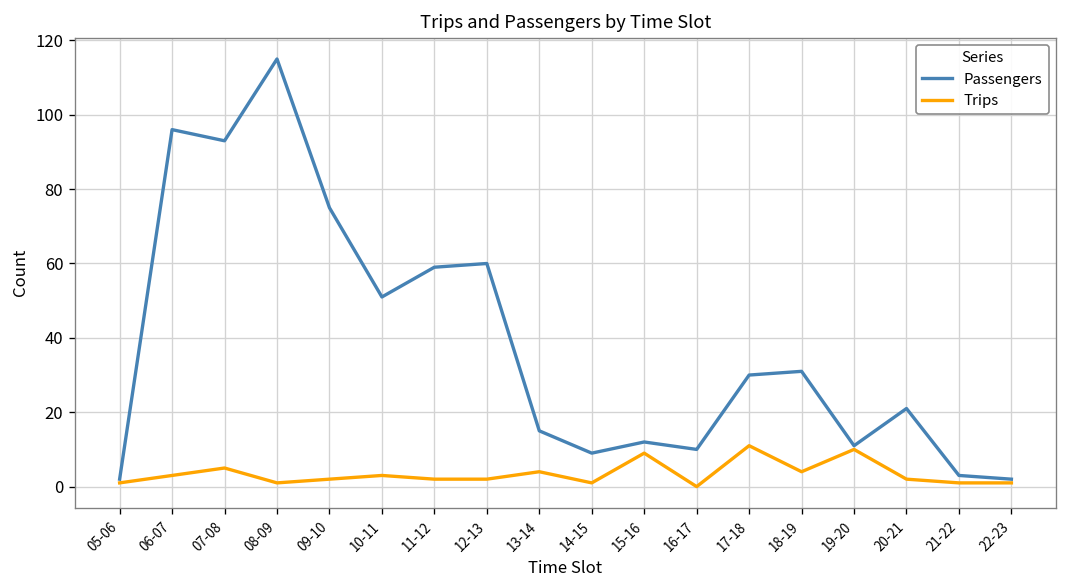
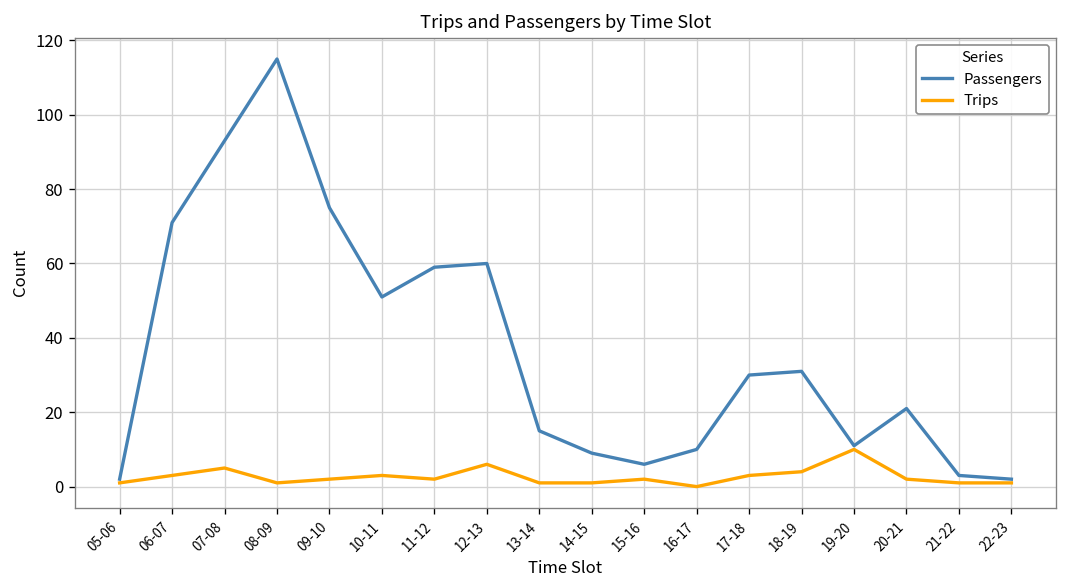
Passengers, 06-07: 96 -> 71
Trips, 12-13: 2 -> 6
Trips, 13-14: 4 -> 1
Passengers, 15-16: 12 -> 6
Trips, 15-16: 9 -> 2
Trips, 17-18: 11 -> 3
